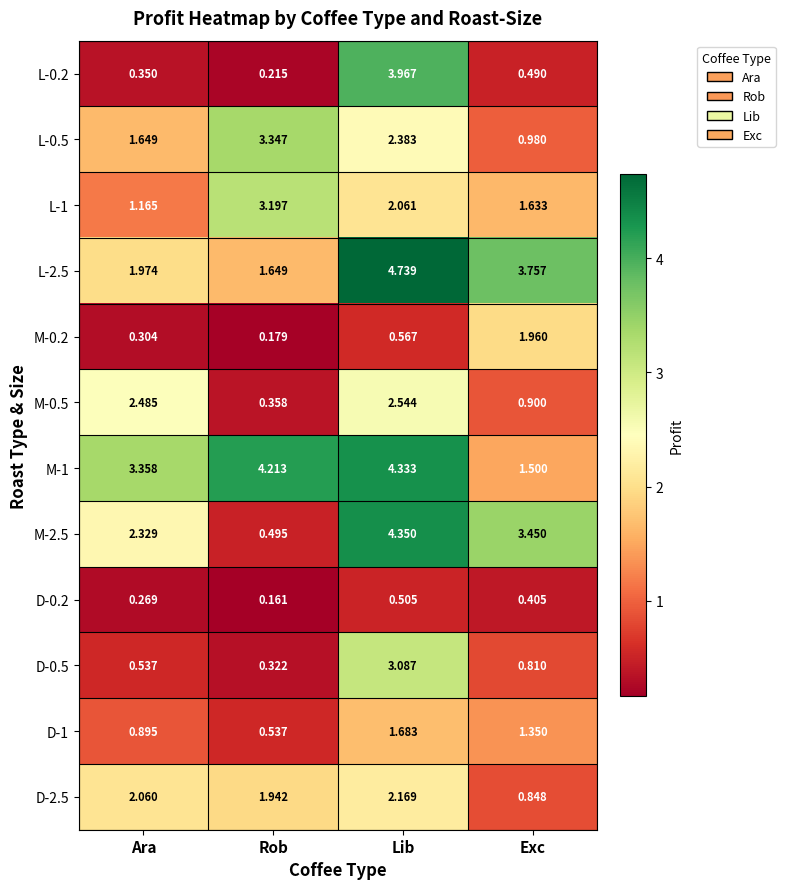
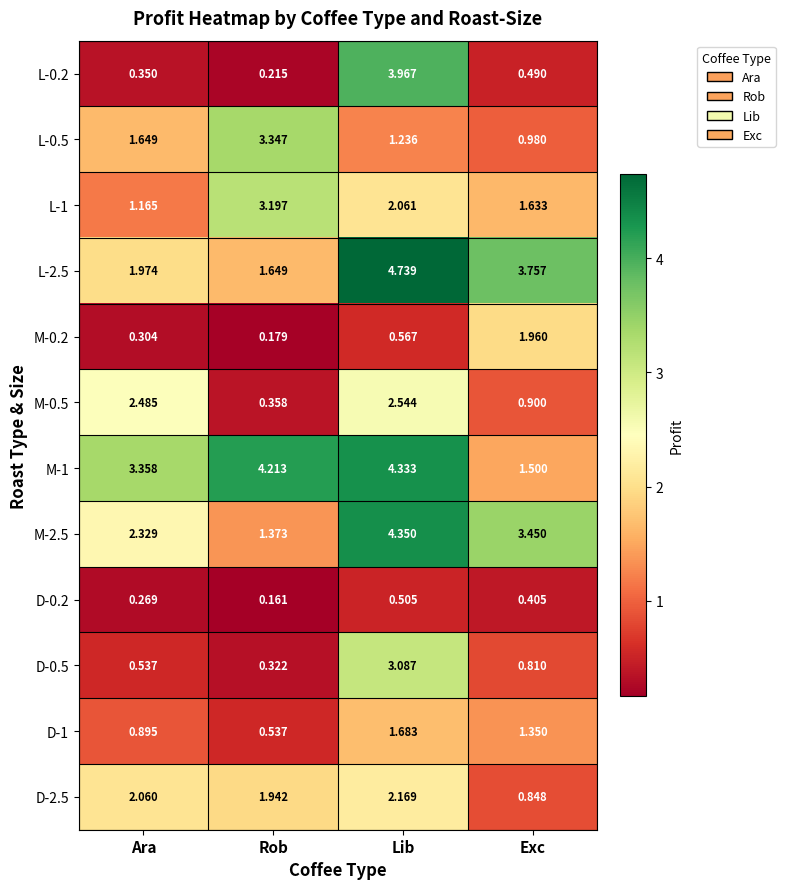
L-0.5, Lib: 2.383 -> 1.236
M-2.5, Rob: 0.495 -> 1.373
